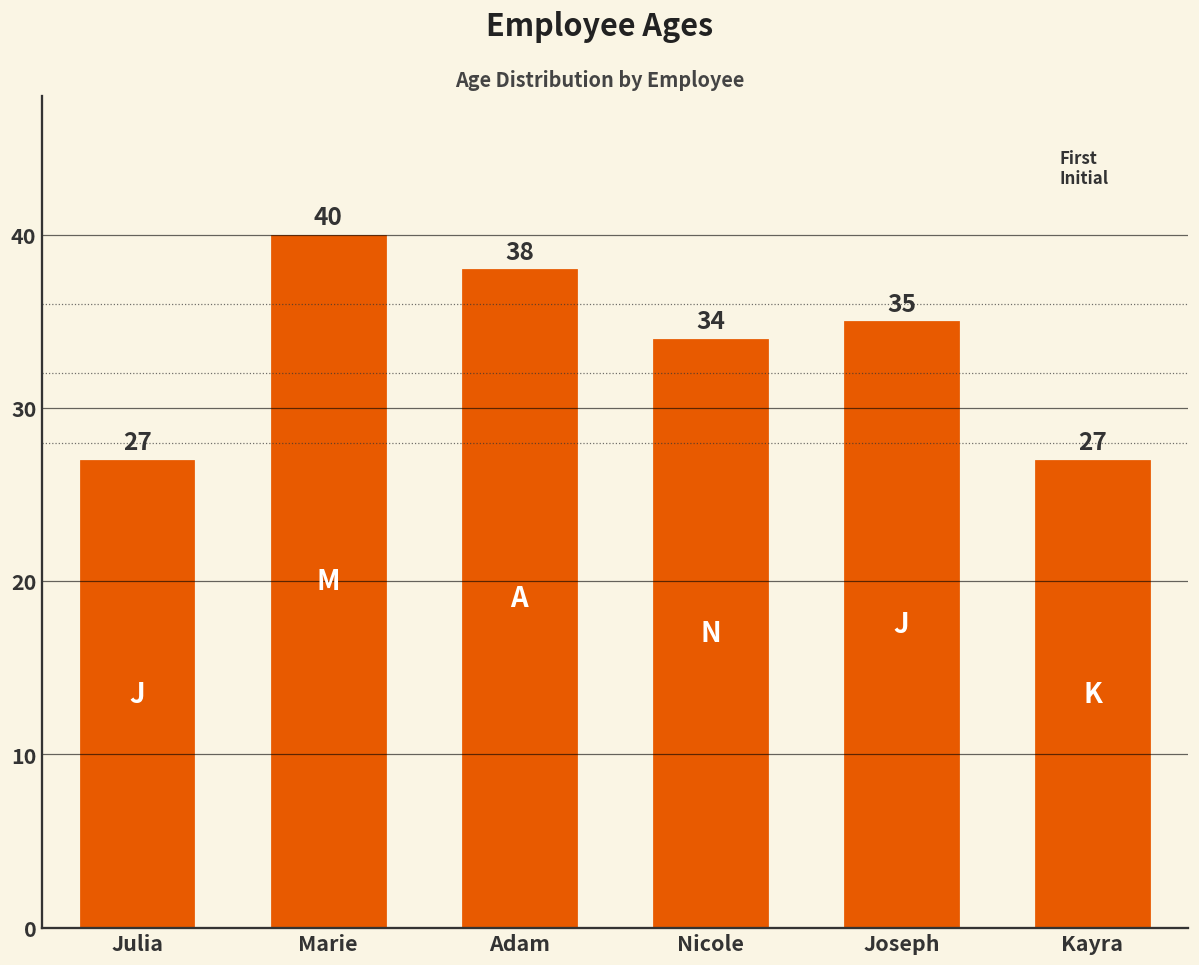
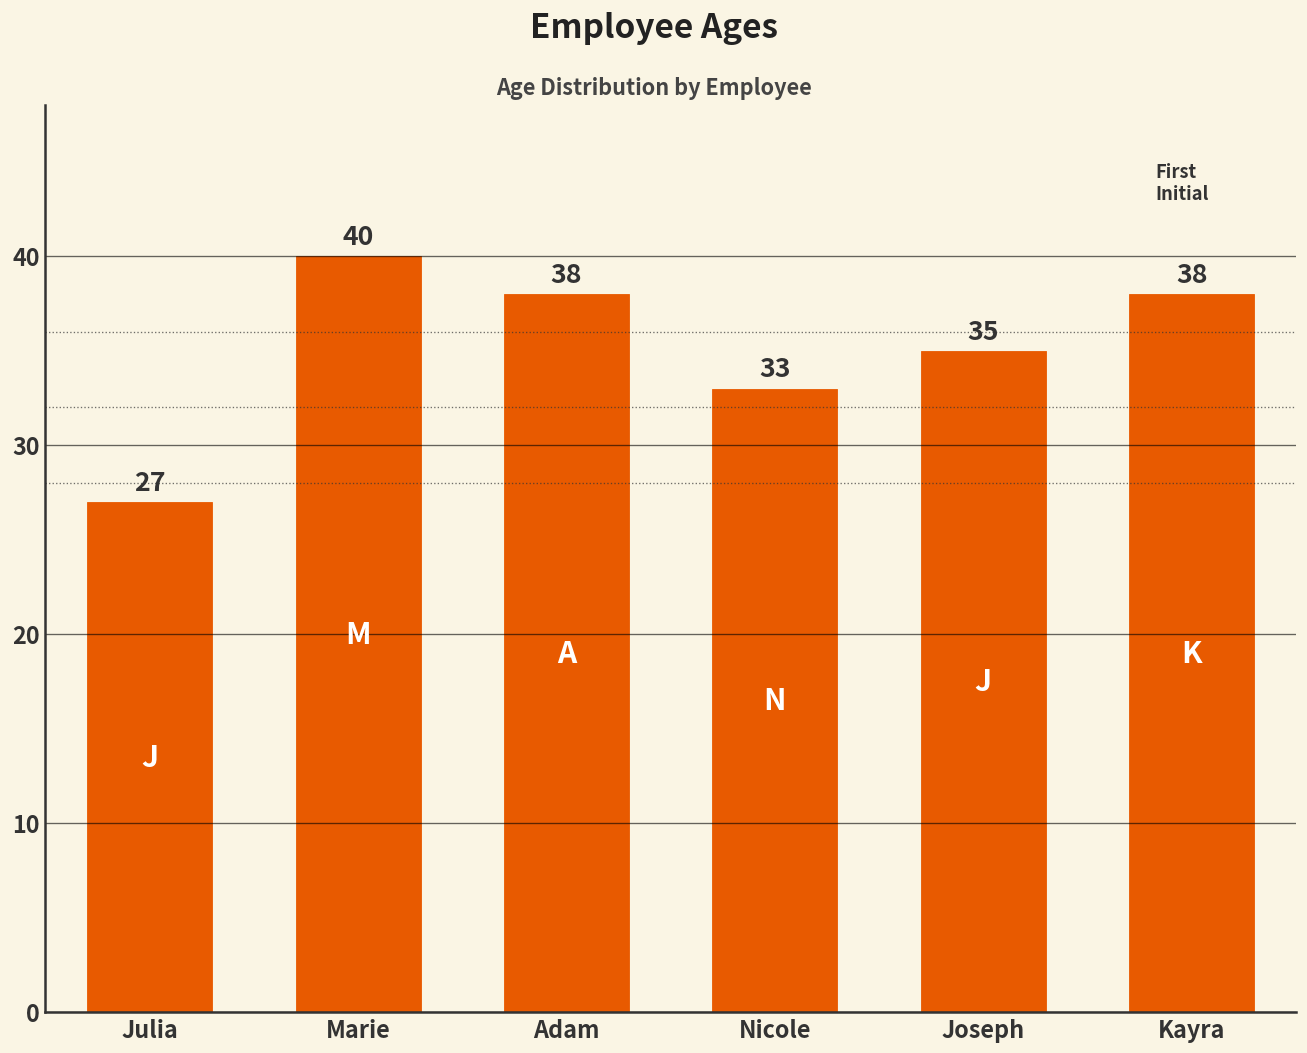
Nicole: 34 -> 33
Kayra: 27 -> 38
